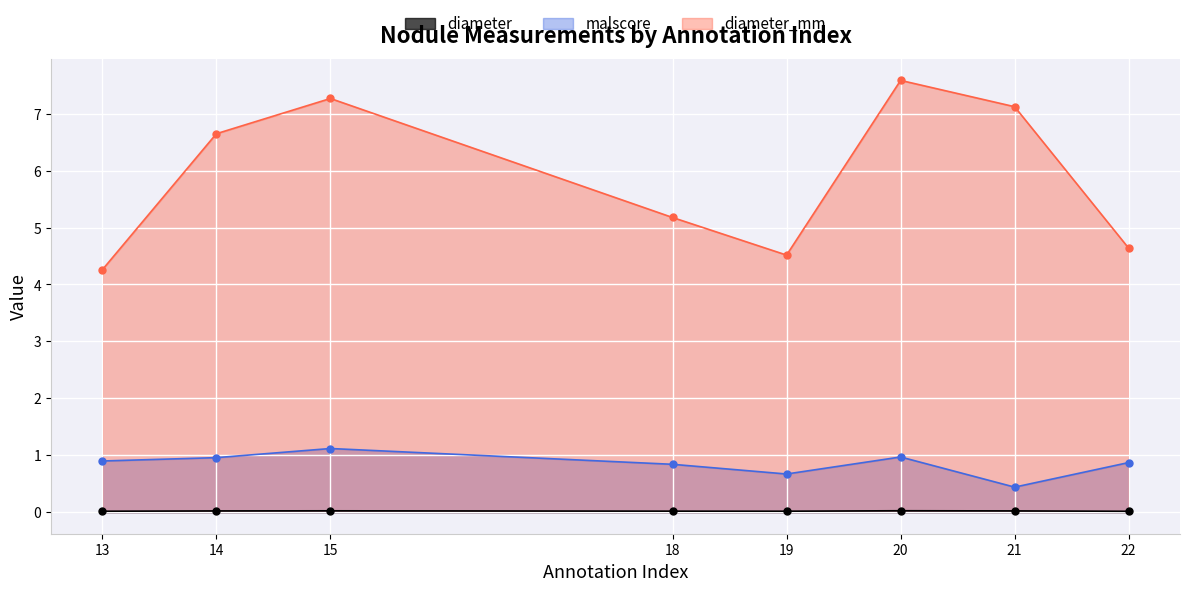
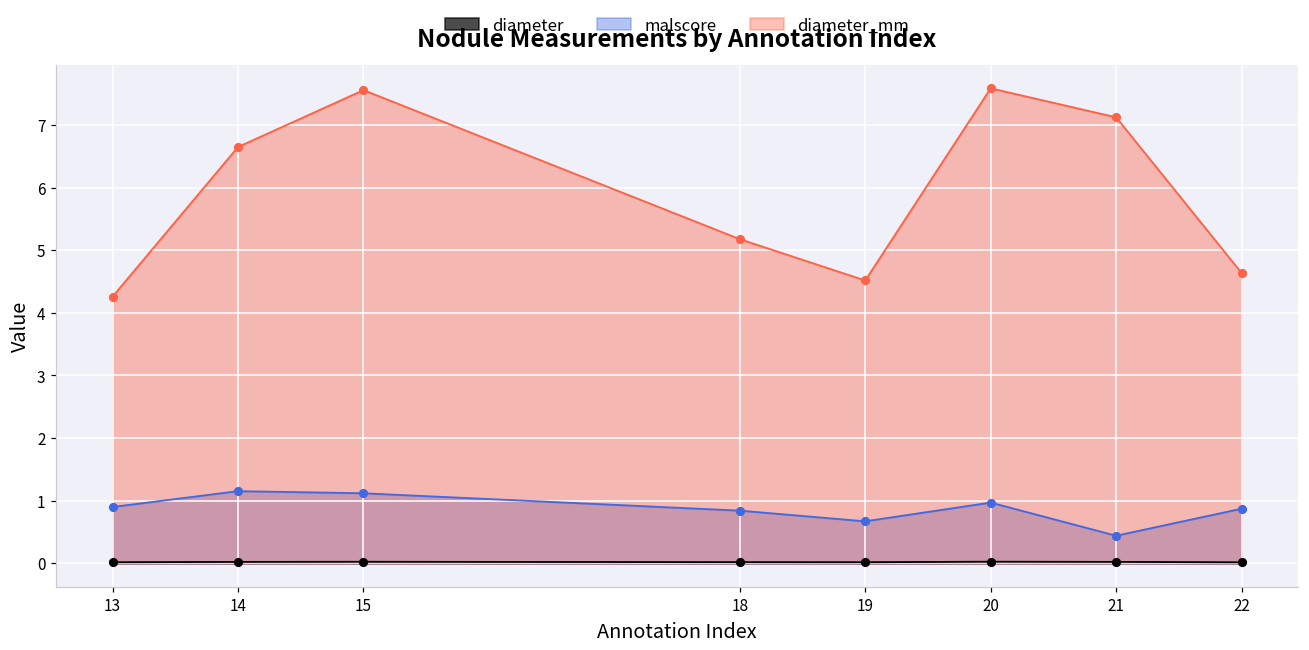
malscore, 14: 1.0 -> 1.2
diameter_mm, 15: 7.3 -> 7.6
